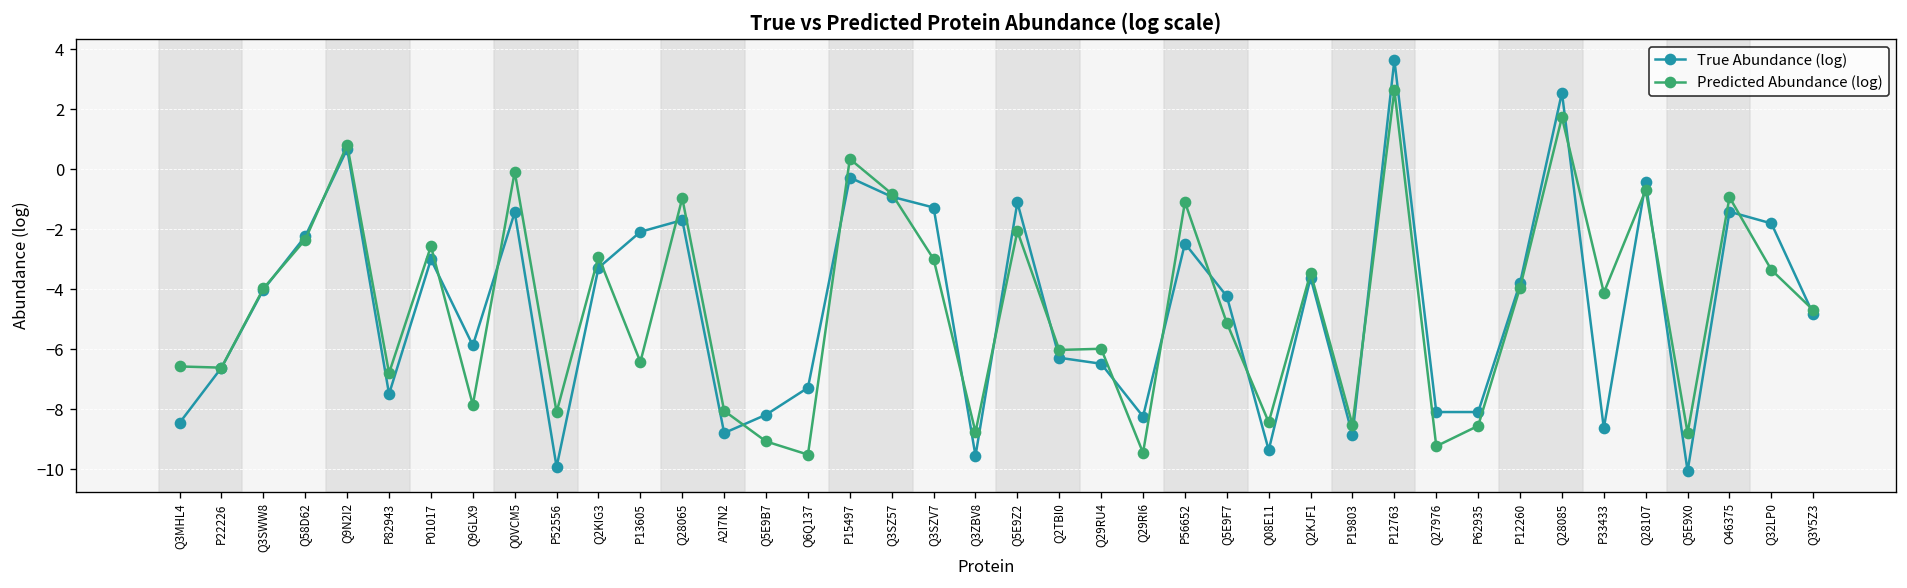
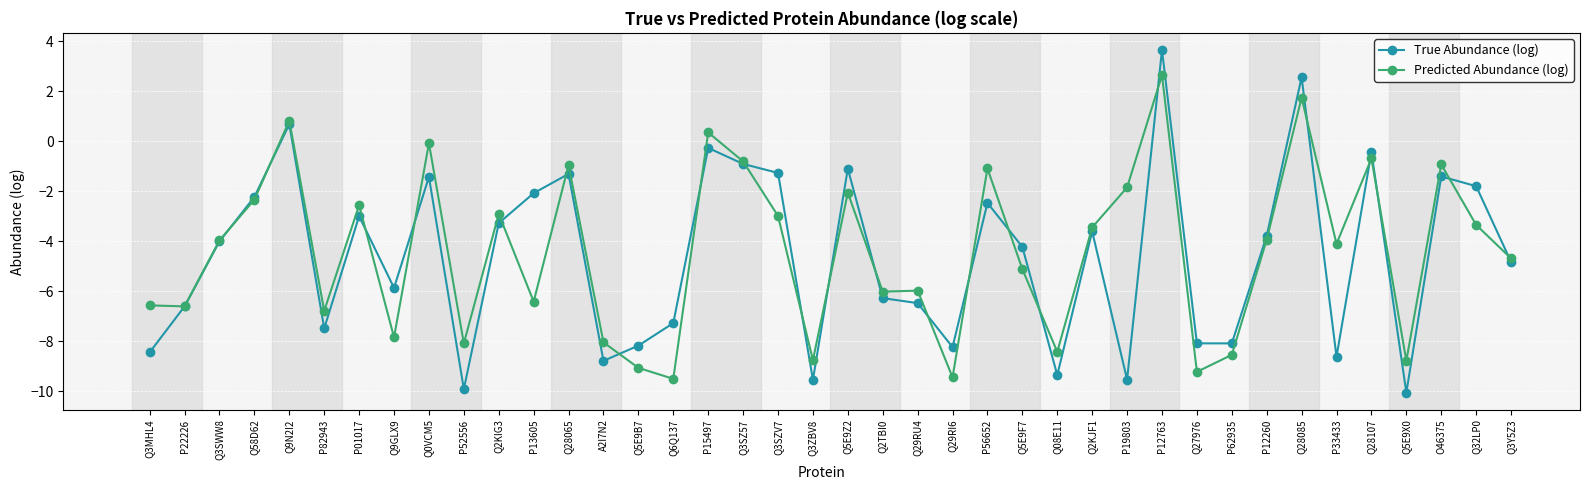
True Abundance (log), Q28065: -1.7 -> -1.3
True Abundance (log), P19803: -8.9 -> -9.5
Predicted Abundance (log), P19803: -8.5 -> -1.9
